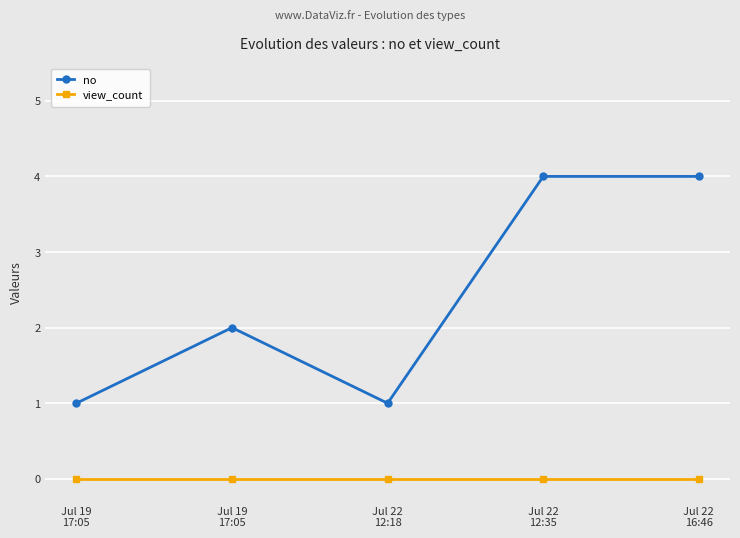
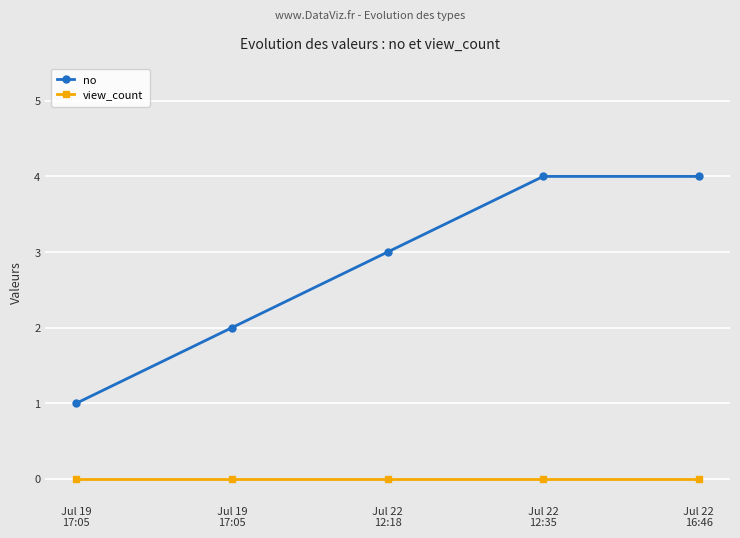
no, Jul 22 12:18: 1 -> 3
